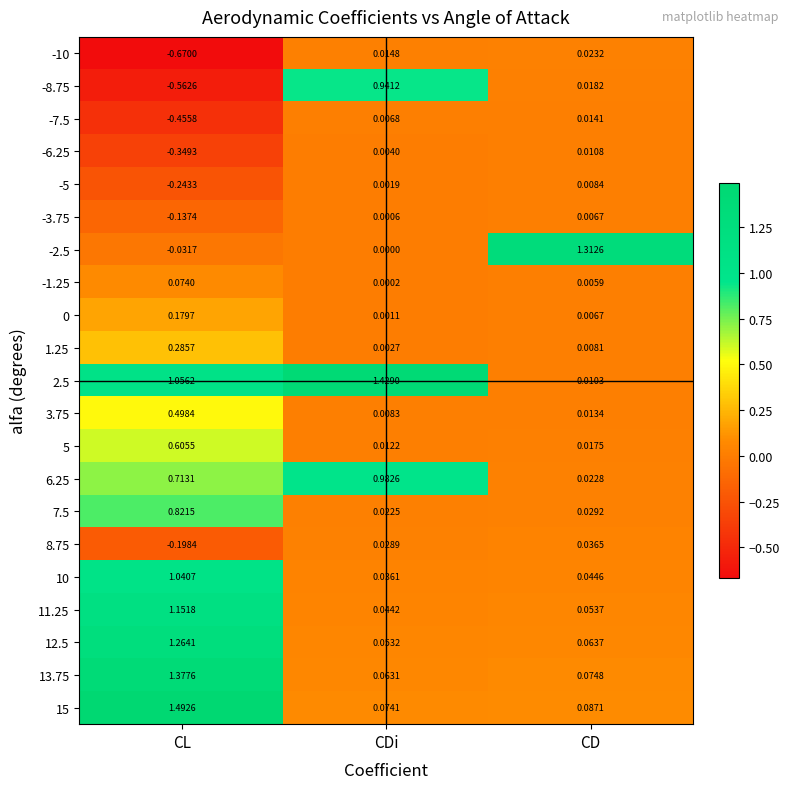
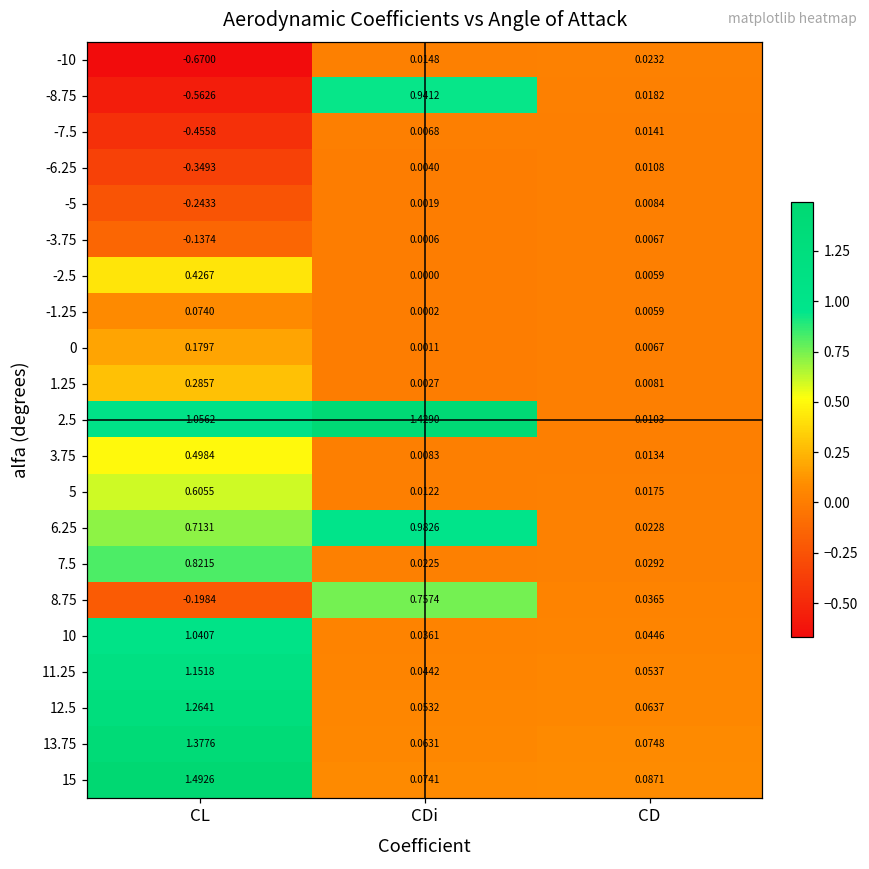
-2.5, CL: -0.0317 -> 0.4267
-2.5, CD: 1.3126 -> 0.0059
8.75, CDi: 0.0289 -> 0.7574
